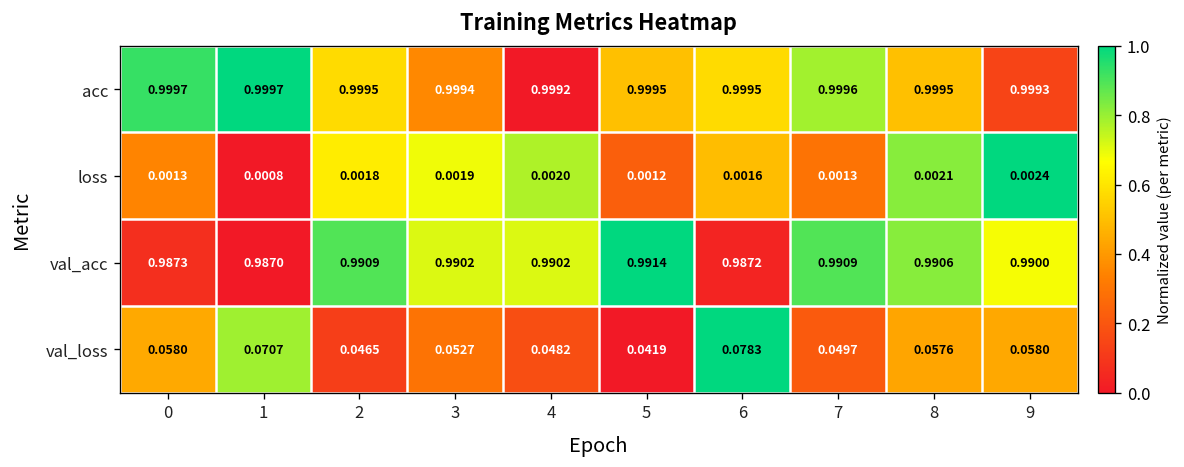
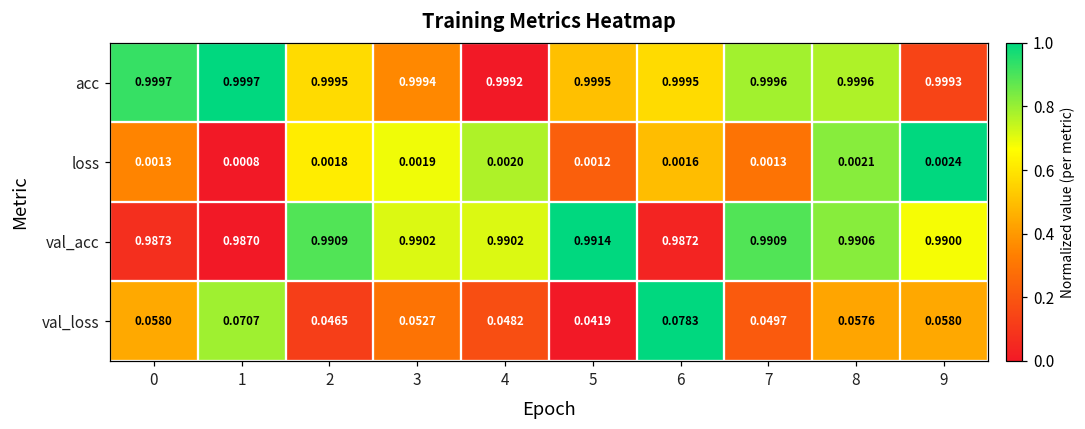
acc, 8: 0.9995 -> 0.9996
